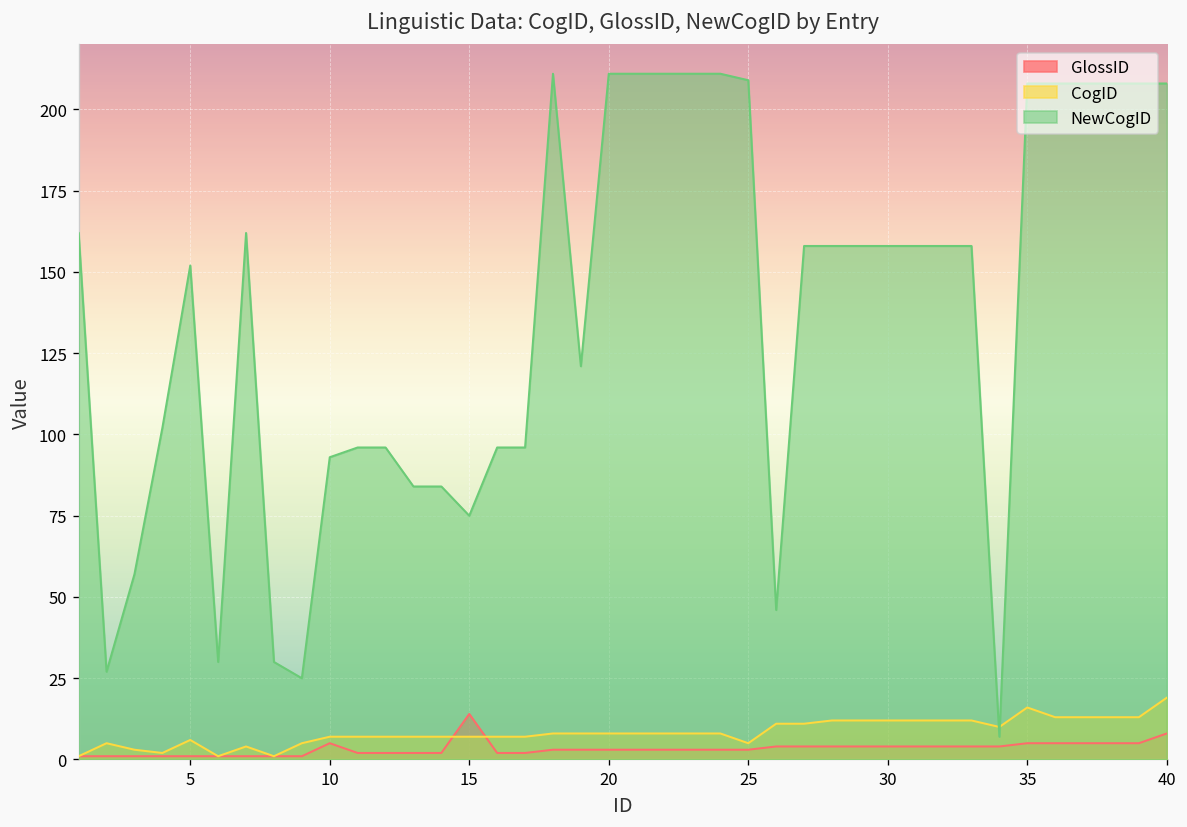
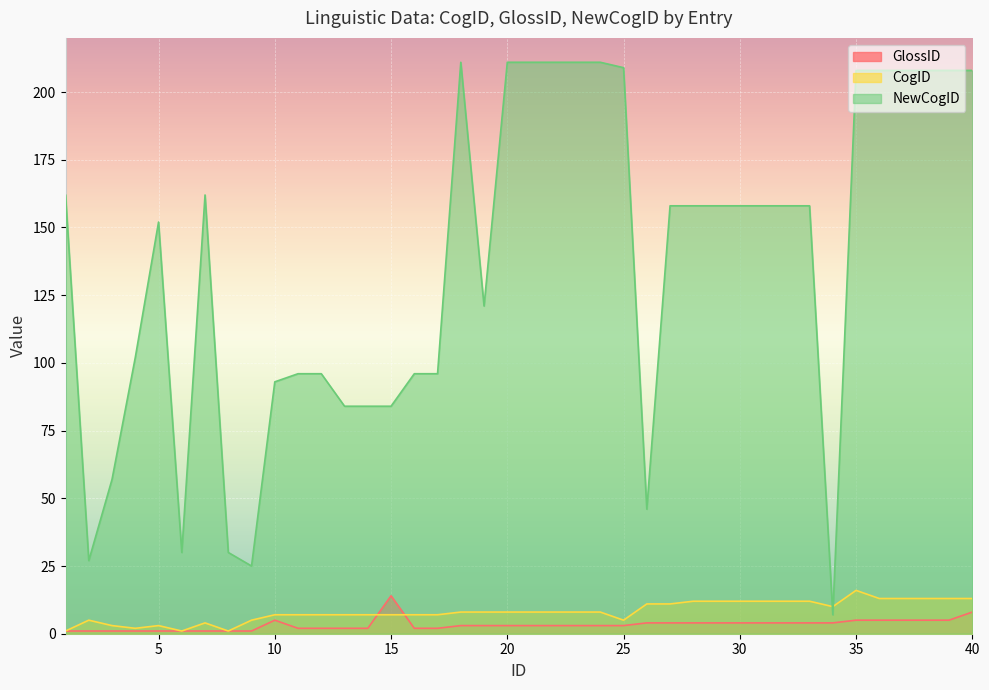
CogID, 5: 6 -> 3
NewCogID, 15: 75 -> 84
CogID, 40: 19 -> 13
